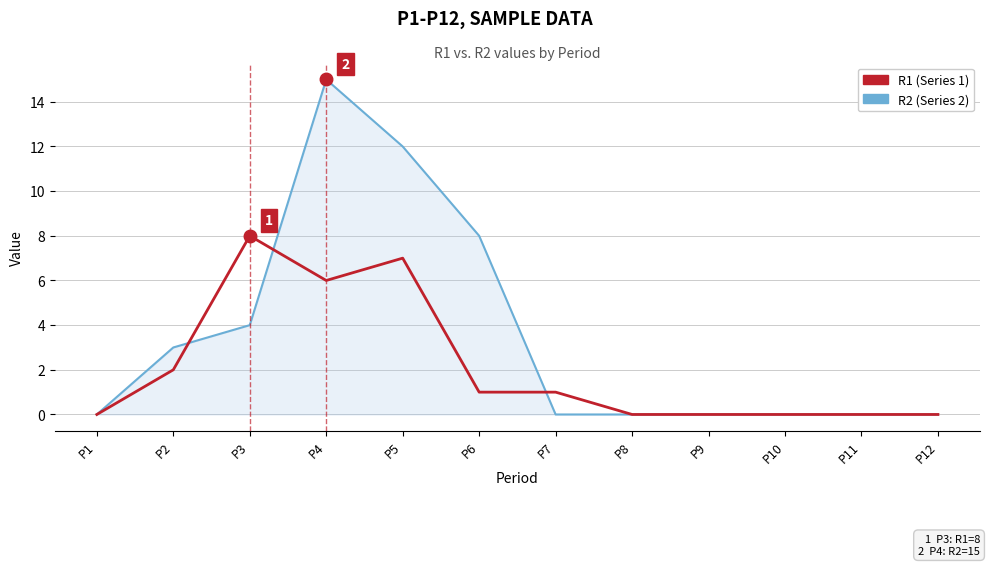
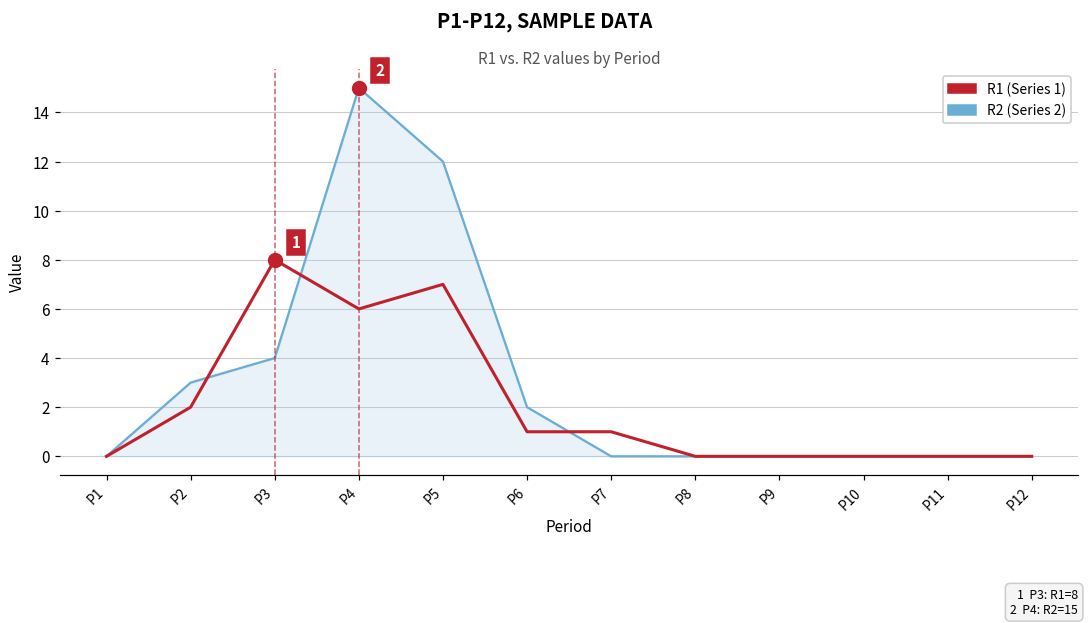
R2 (Series 2), P6: 8 -> 2
